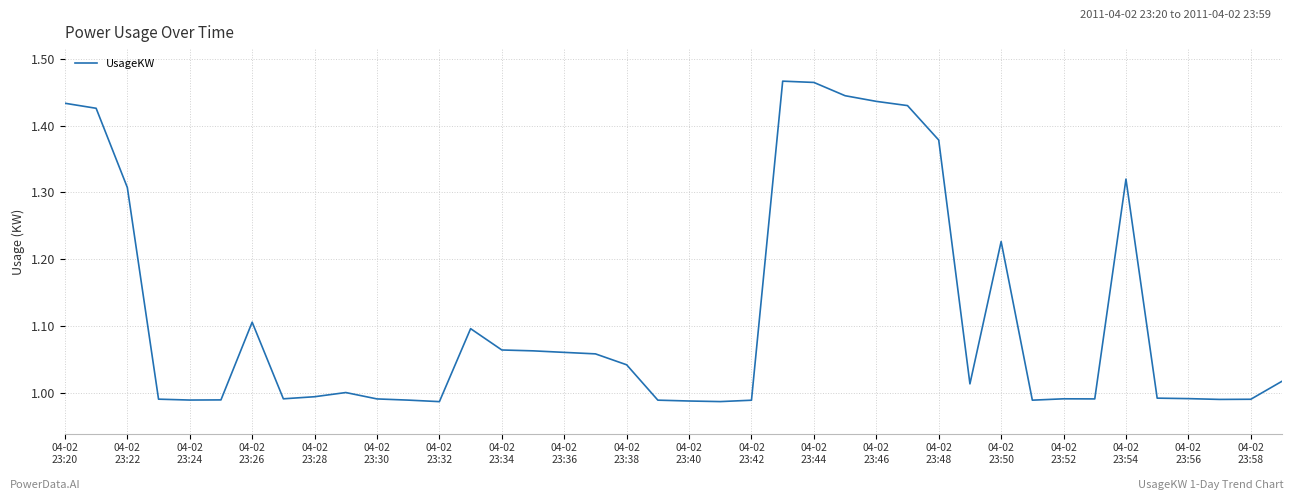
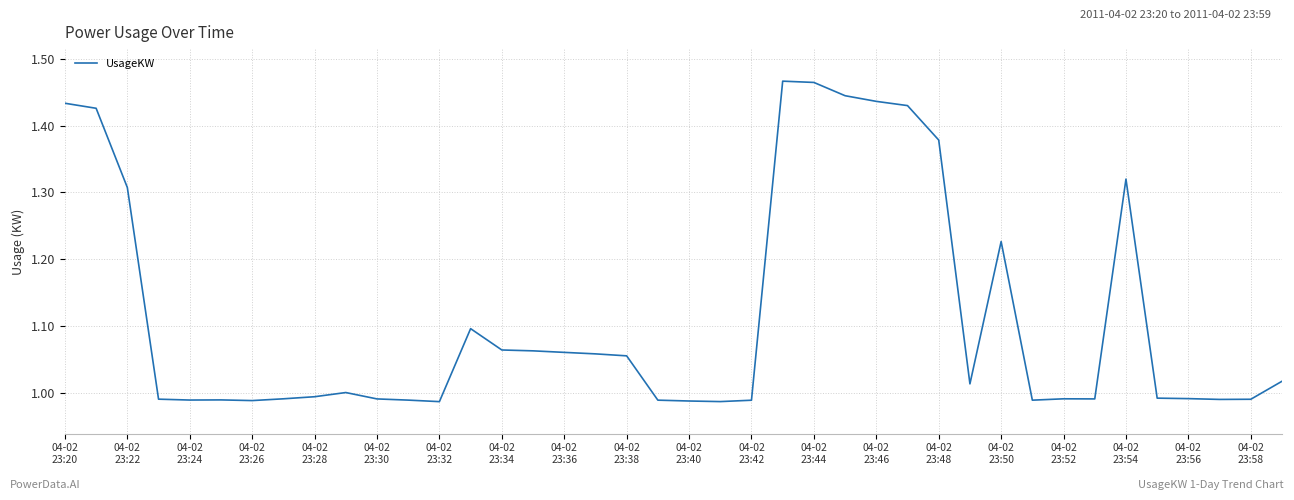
04-02 23:26: 1.11 -> 0.99
04-02 23:38: 1.04 -> 1.06
